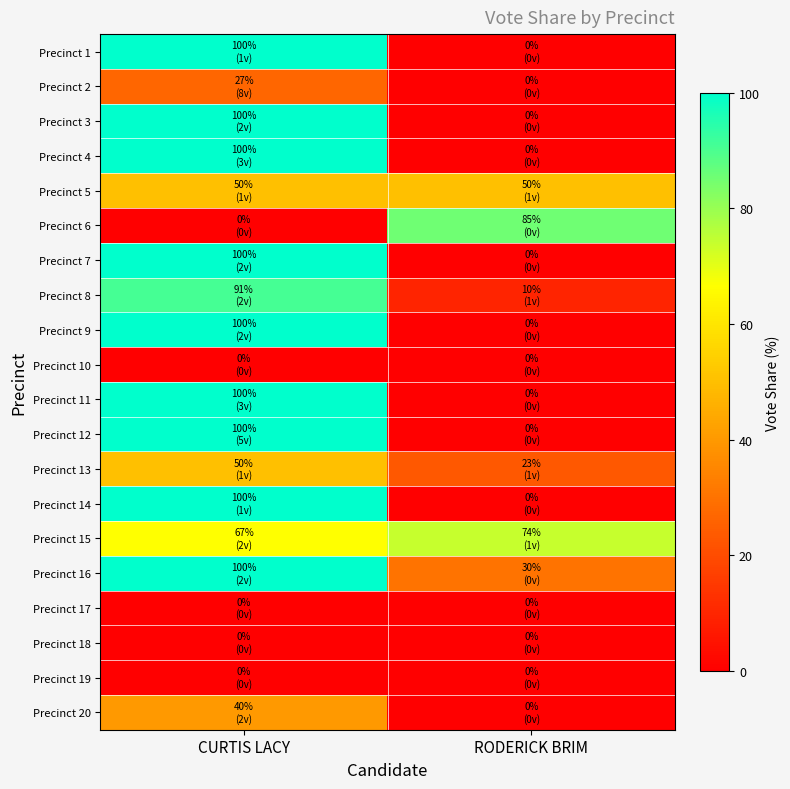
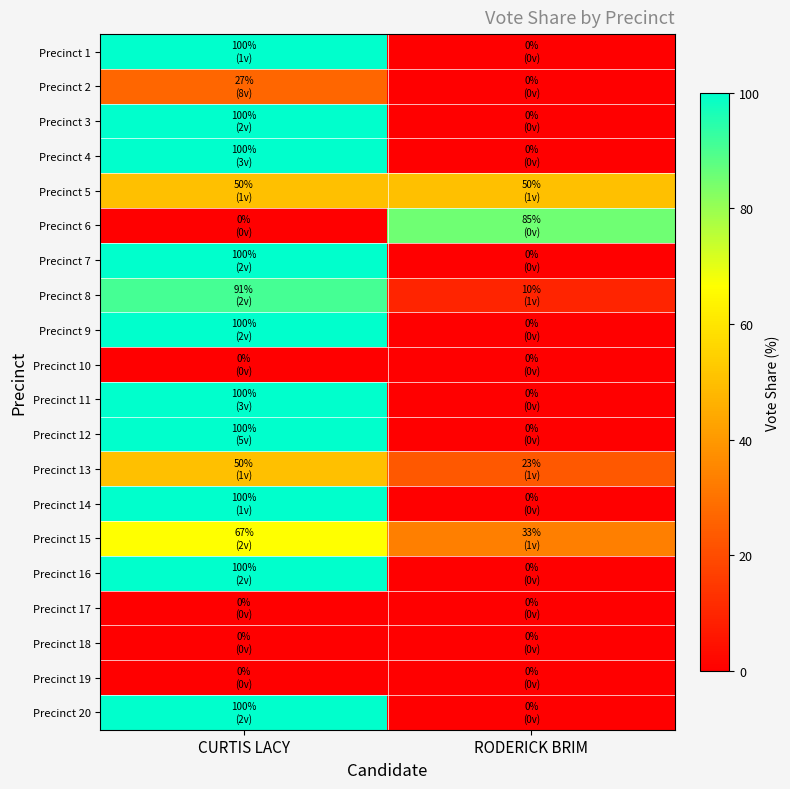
Precinct 15, RODERICK BRIM: 74% -> 33%
Precinct 16, RODERICK BRIM: 30% -> 0%
Precinct 20, CURTIS LACY: 40% -> 100%
